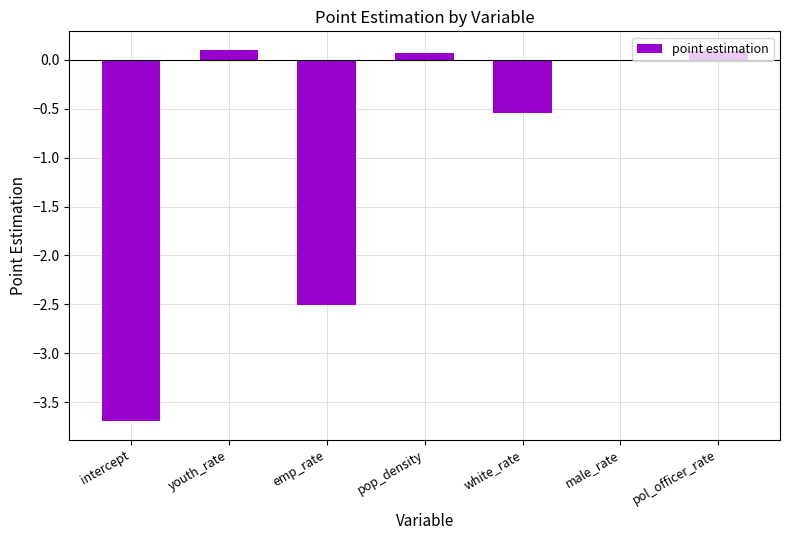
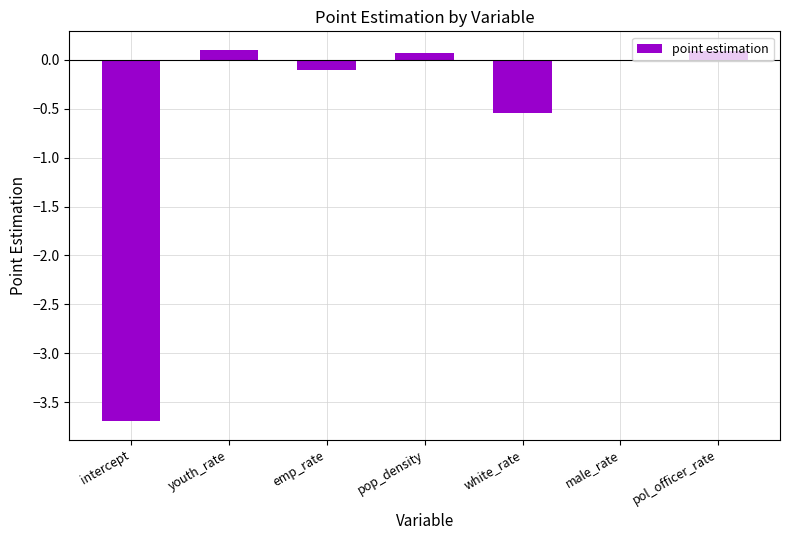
emp_rate: -2.5 -> -0.1
